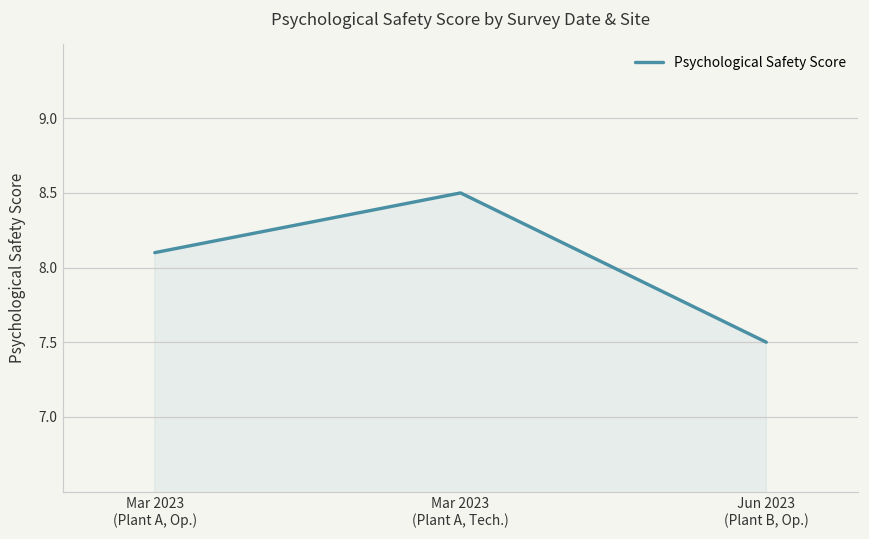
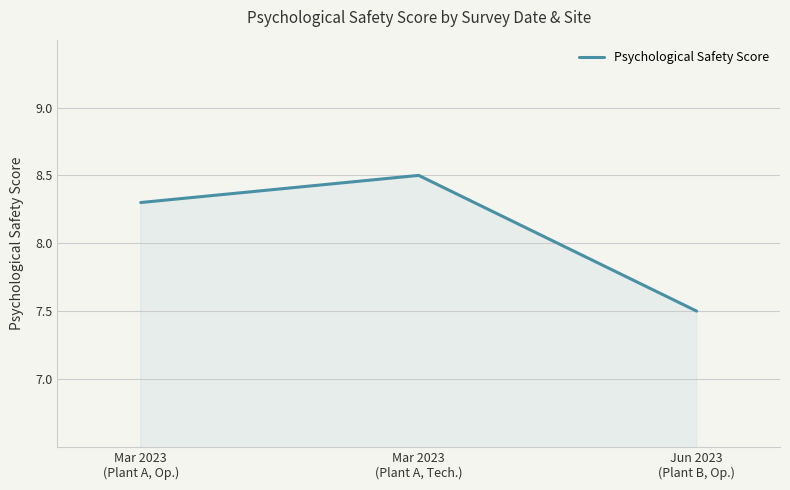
Mar 2023 (Plant A, Op.): 8.1 -> 8.3
